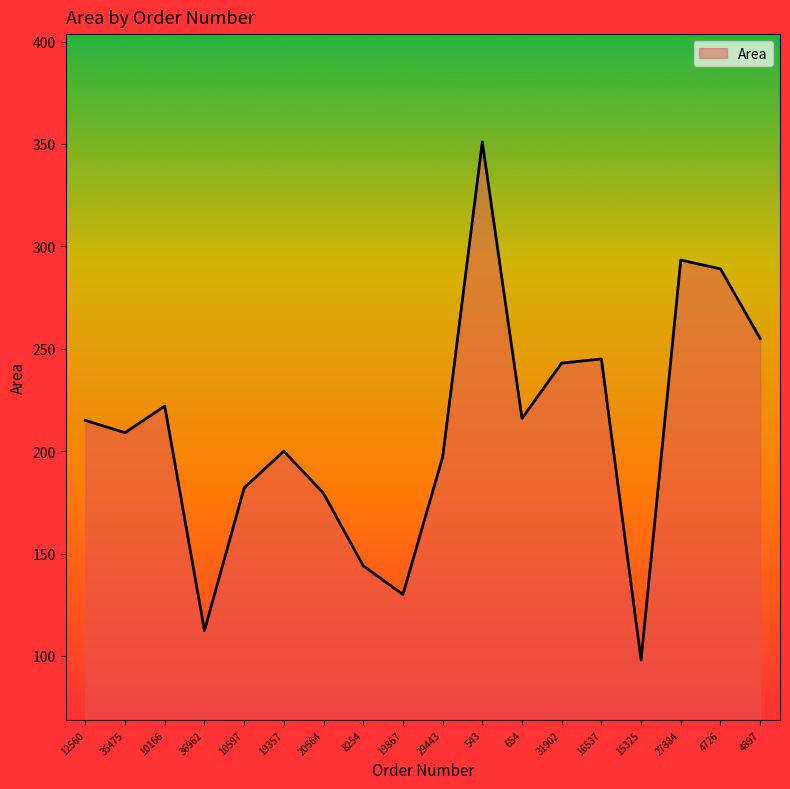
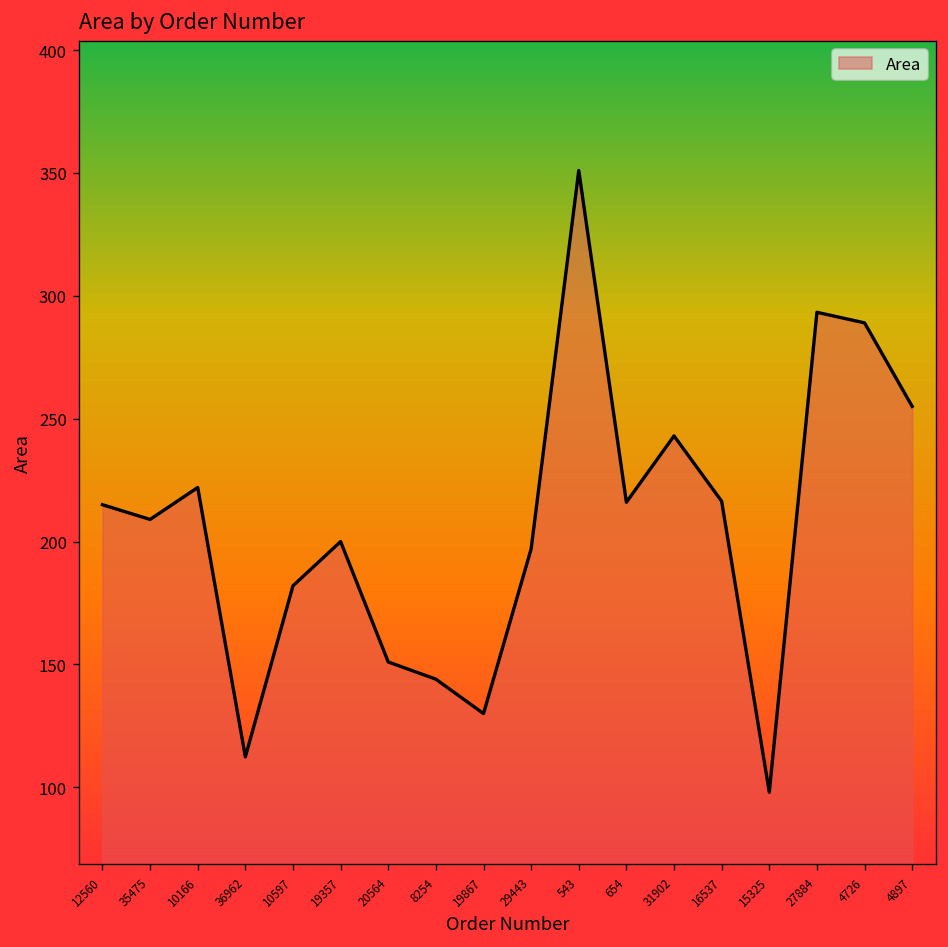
20564: 179 -> 151
16537: 245 -> 216
